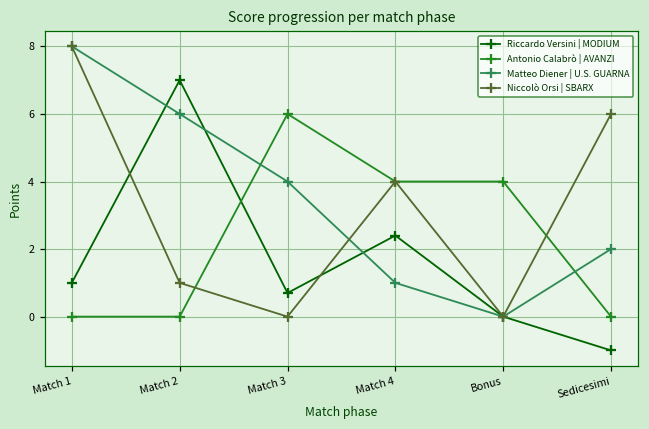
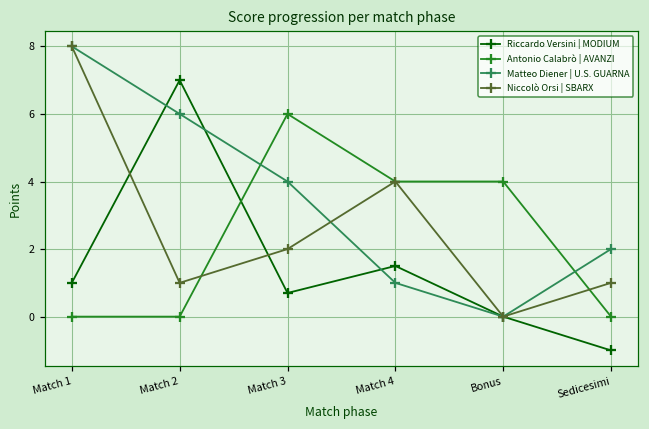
Niccolò Orsi | SBARX, Match 3: 0 -> 2
Riccardo Versini | MODIUM, Match 4: 2.4 -> 1.5
Niccolò Orsi | SBARX, Sedicesimi: 6 -> 1
